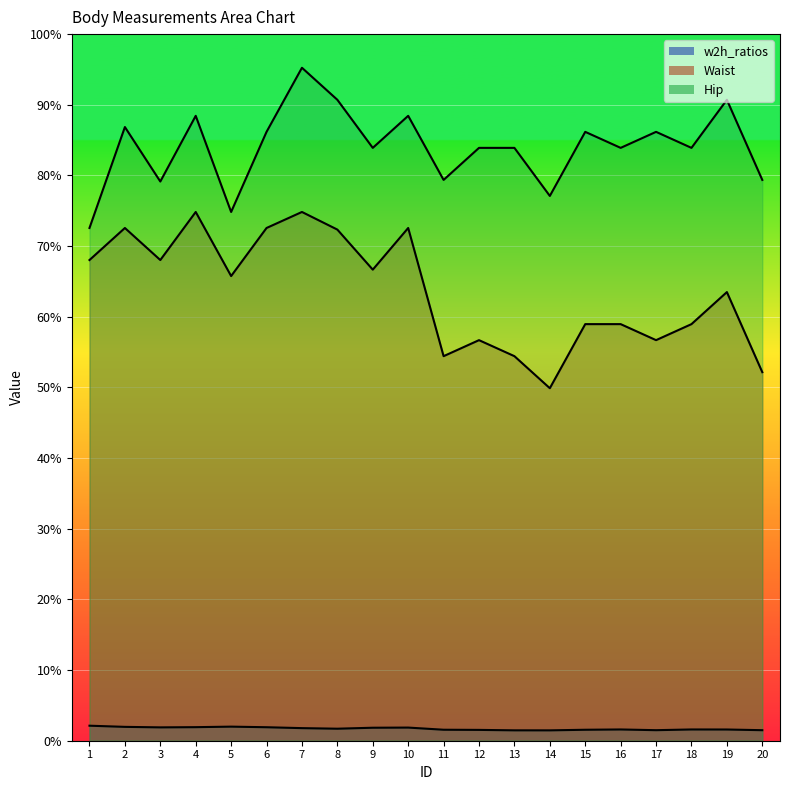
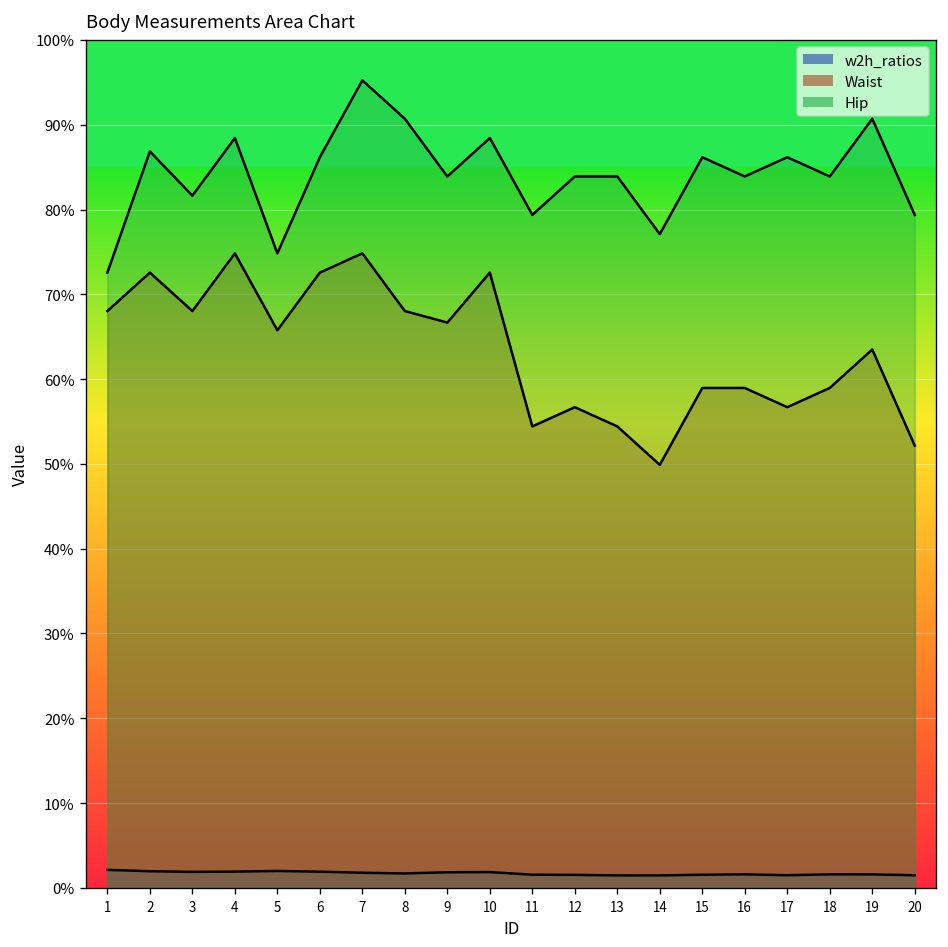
Hip, 3: 79% -> 82%
Waist, 8: 72% -> 68%
